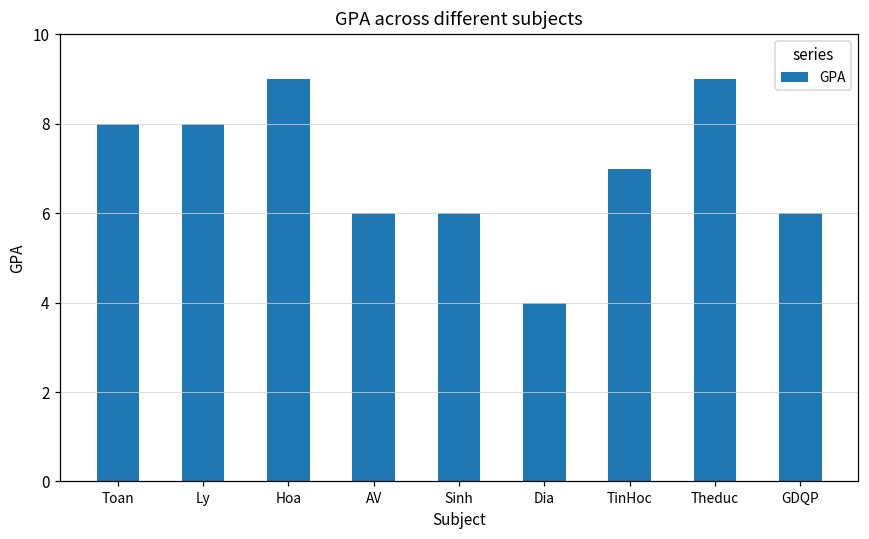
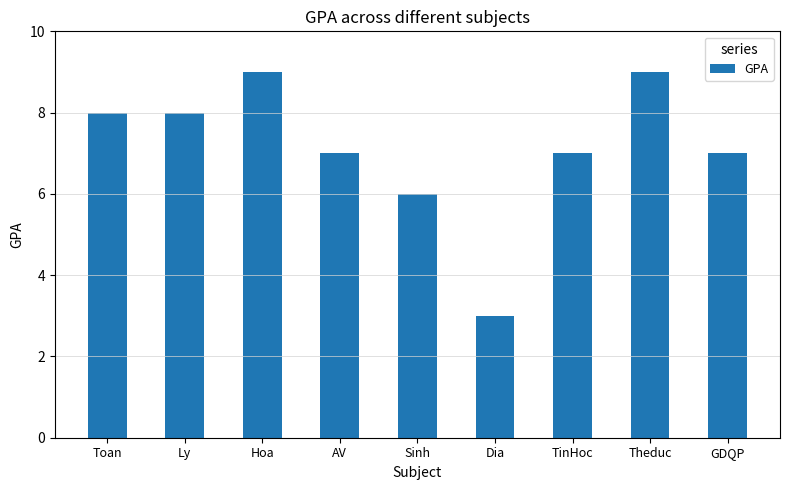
AV: 6 -> 7
Dia: 4 -> 3
GDQP: 6 -> 7
